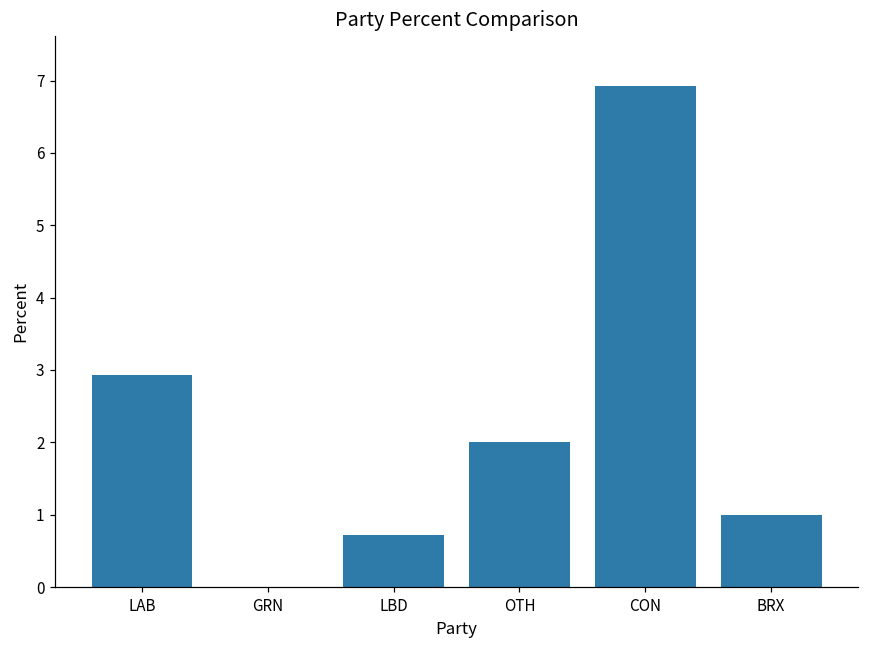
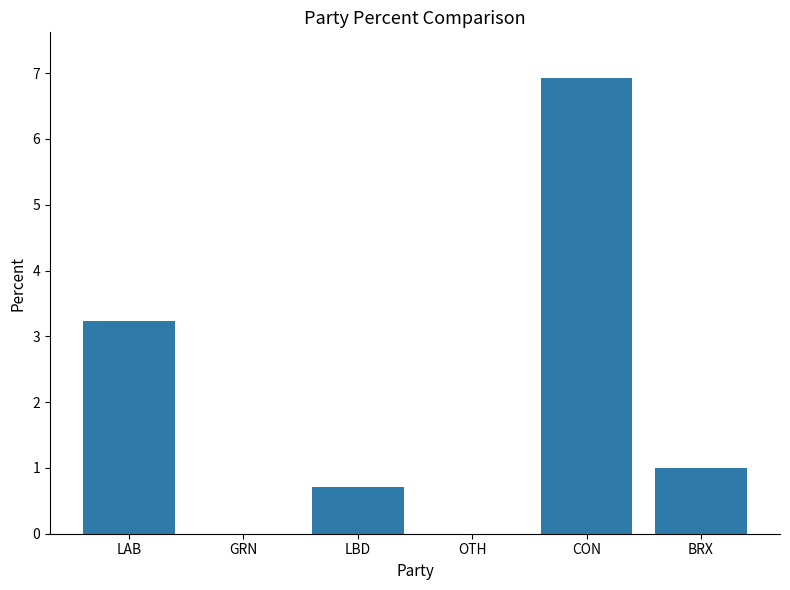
LAB: 2.9 -> 3.2
OTH: 2 -> 0
